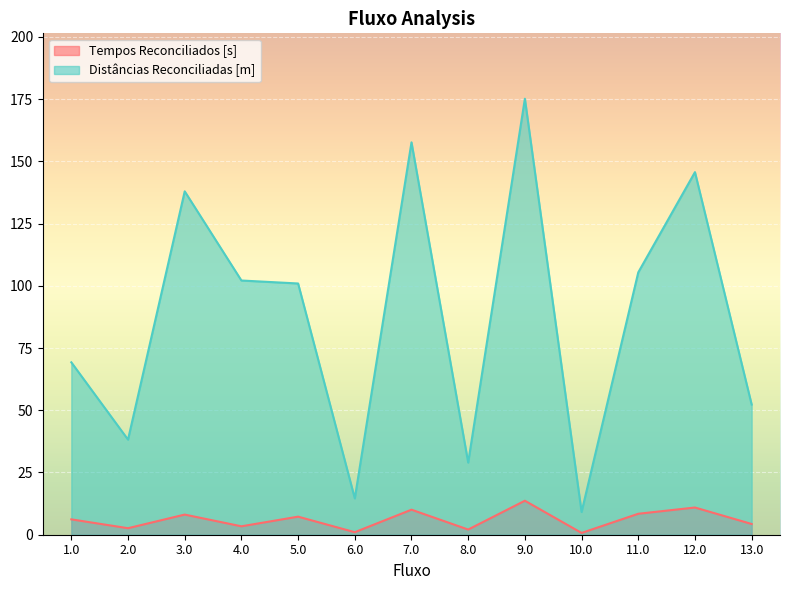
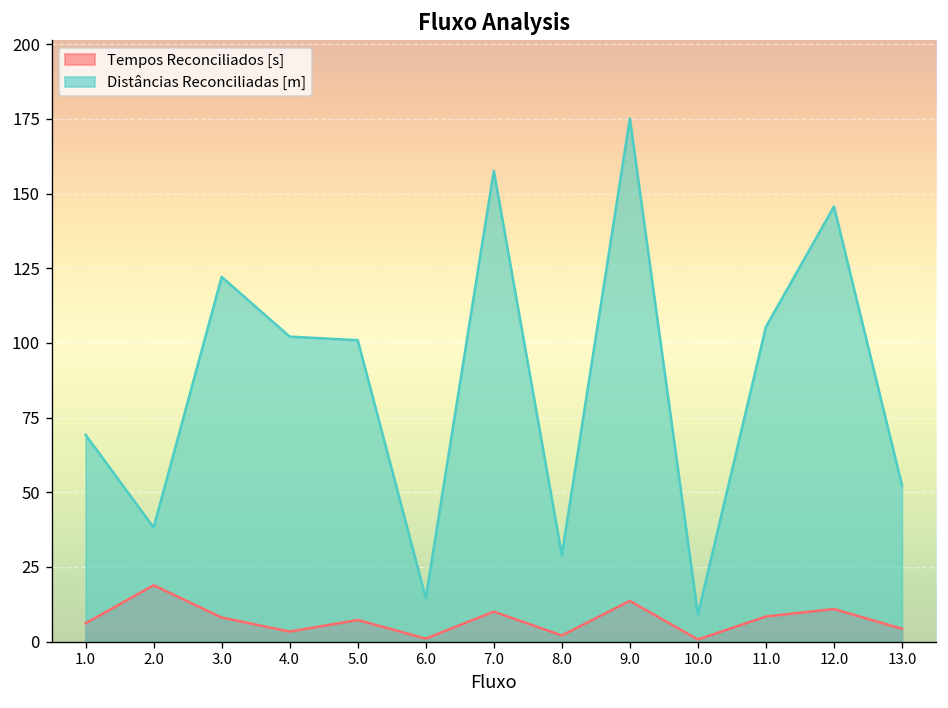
Tempos Reconciliados [s], 2.0: 3 -> 19
Distâncias Reconciliadas [m], 3.0: 138 -> 122
